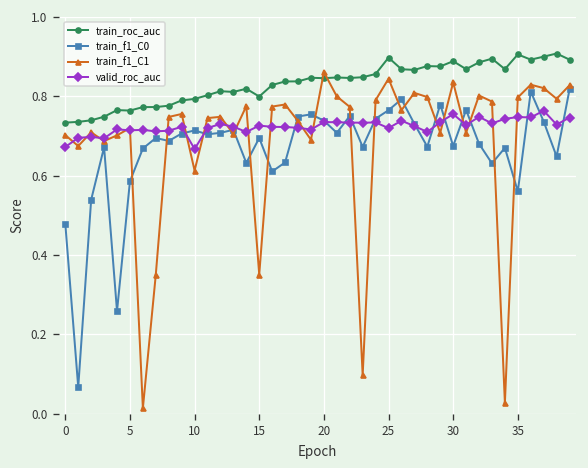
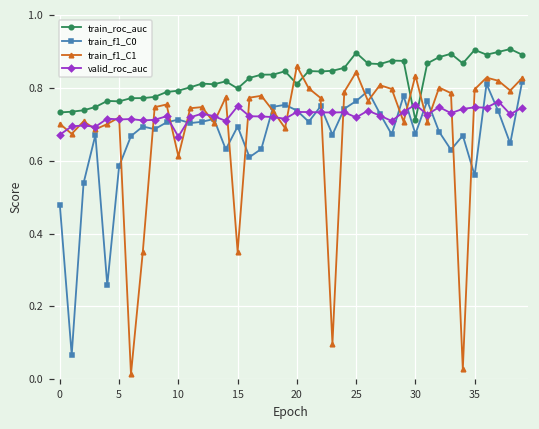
valid_roc_auc, 15: 0.73 -> 0.75
train_roc_auc, 20: 0.85 -> 0.81
train_roc_auc, 30: 0.89 -> 0.71
